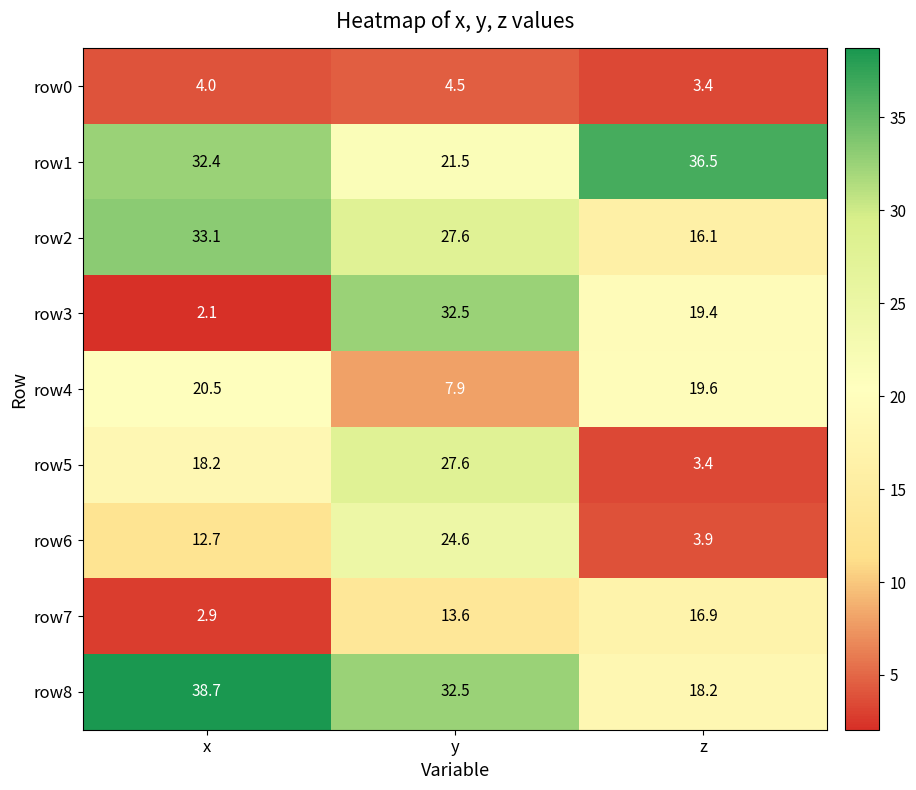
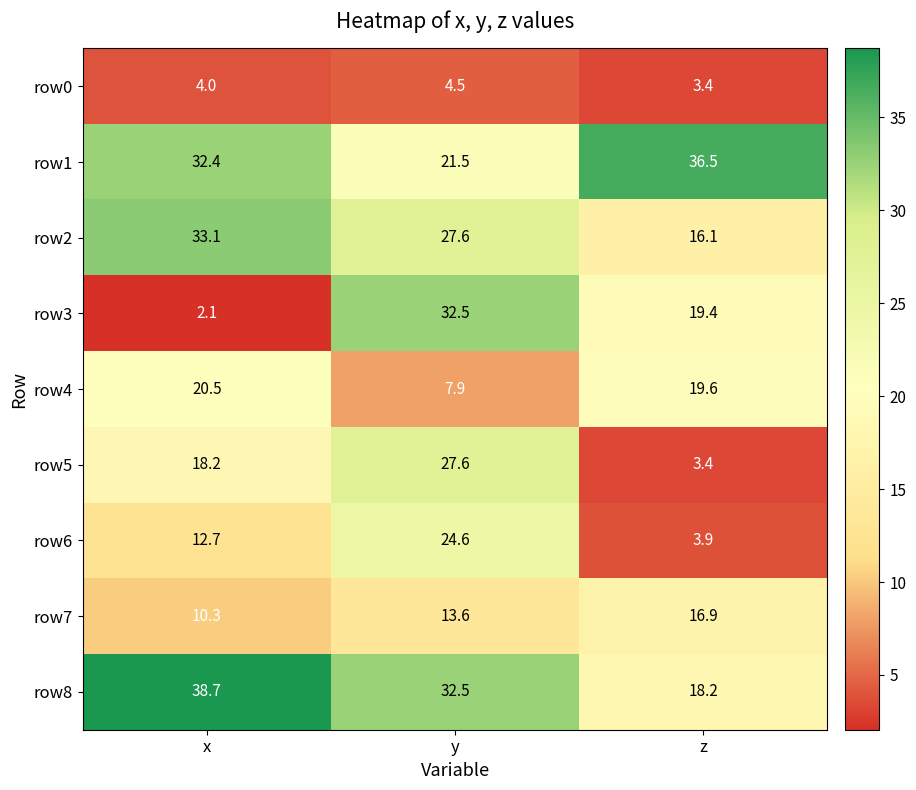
row7, x: 2.9 -> 10.3
